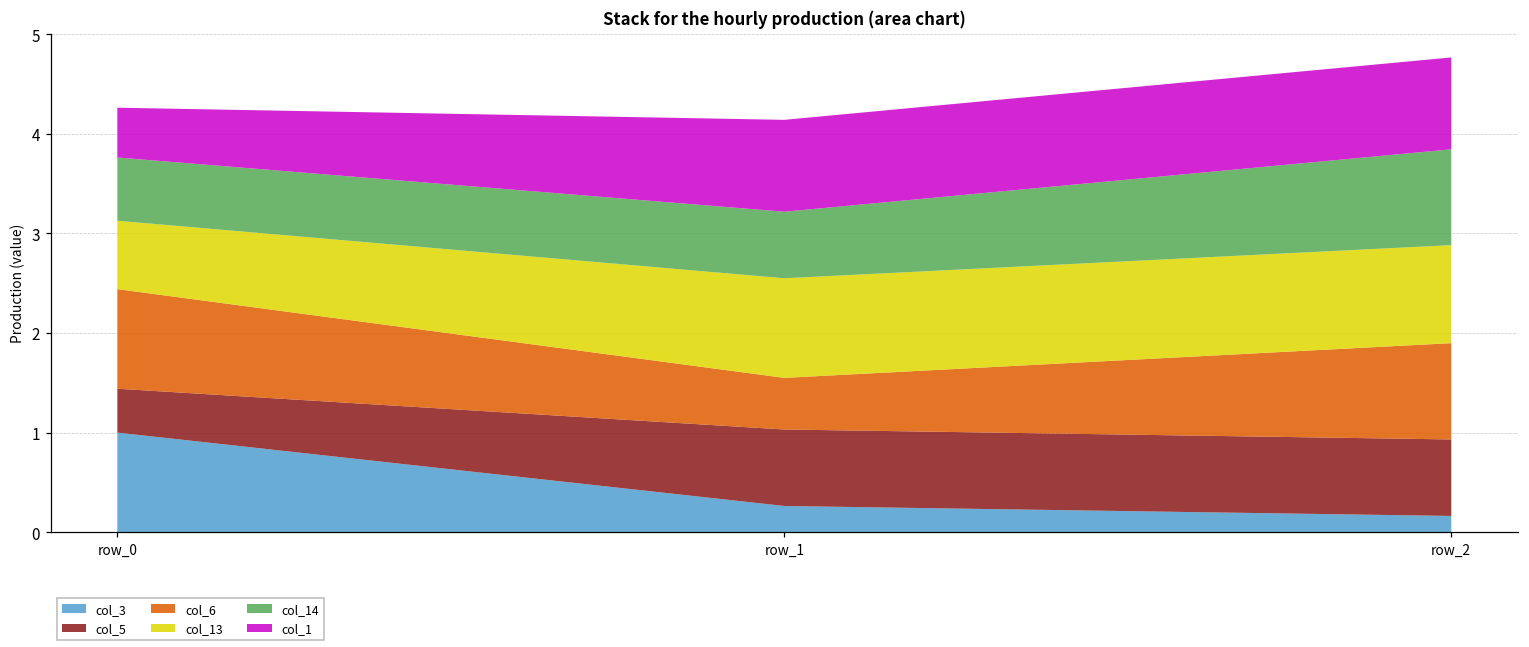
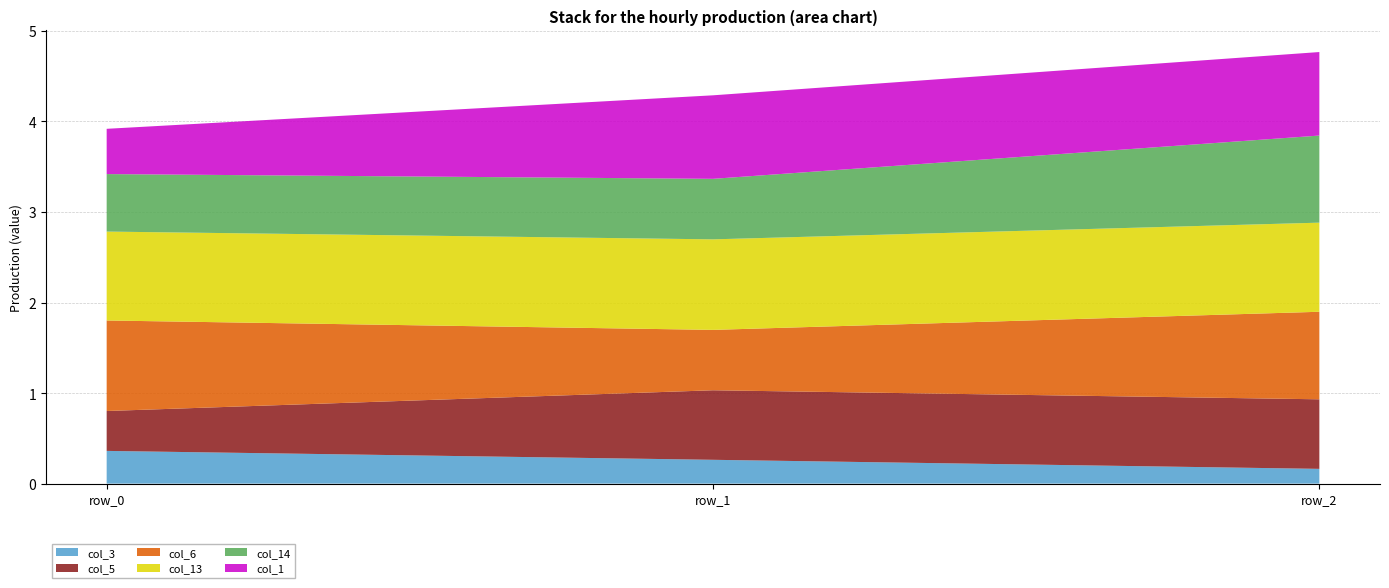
col_3, row_0: 1.0 -> 0.4
col_13, row_0: 0.7 -> 1.0
col_6, row_1: 0.5 -> 0.7
